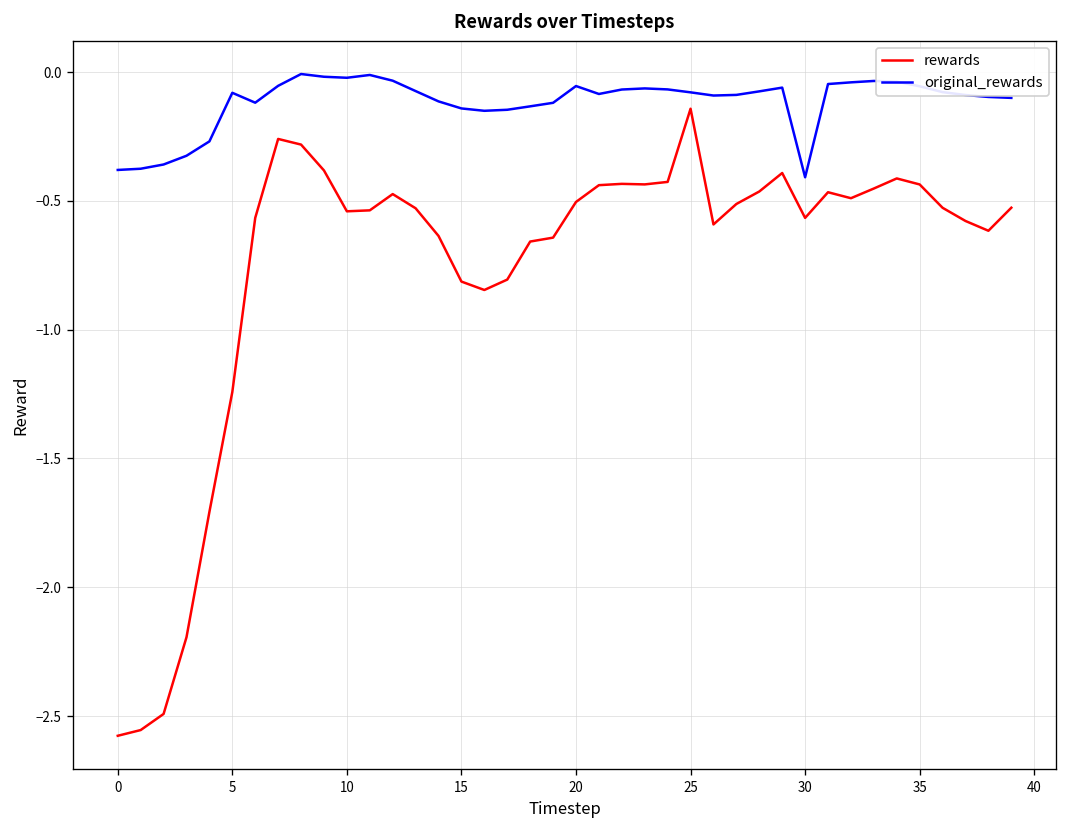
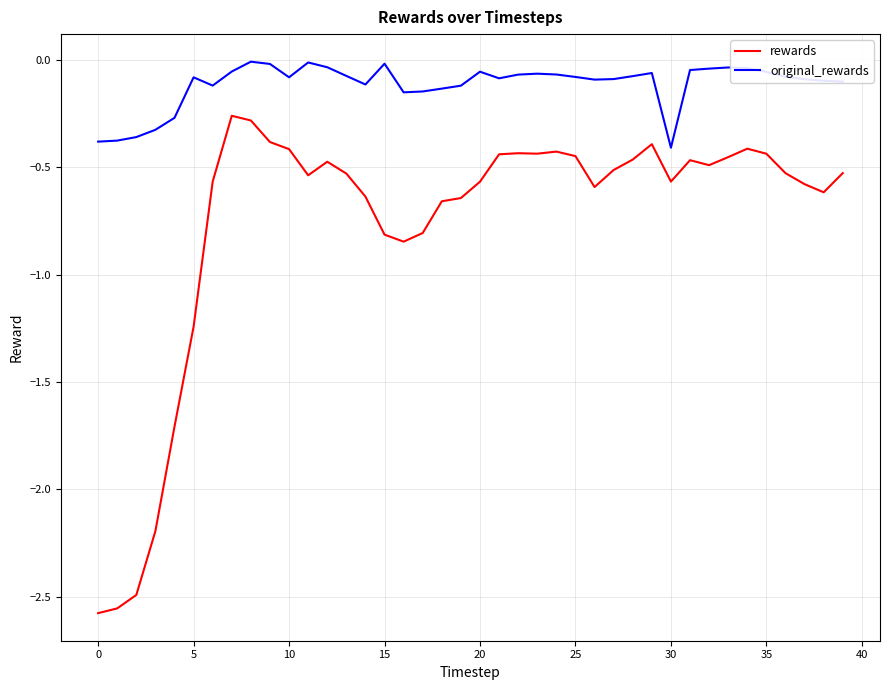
rewards, 10: -0.54 -> -0.41
original_rewards, 10: -0.02 -> -0.08
original_rewards, 15: -0.14 -> -0.02
rewards, 20: -0.50 -> -0.57
rewards, 25: -0.14 -> -0.45
